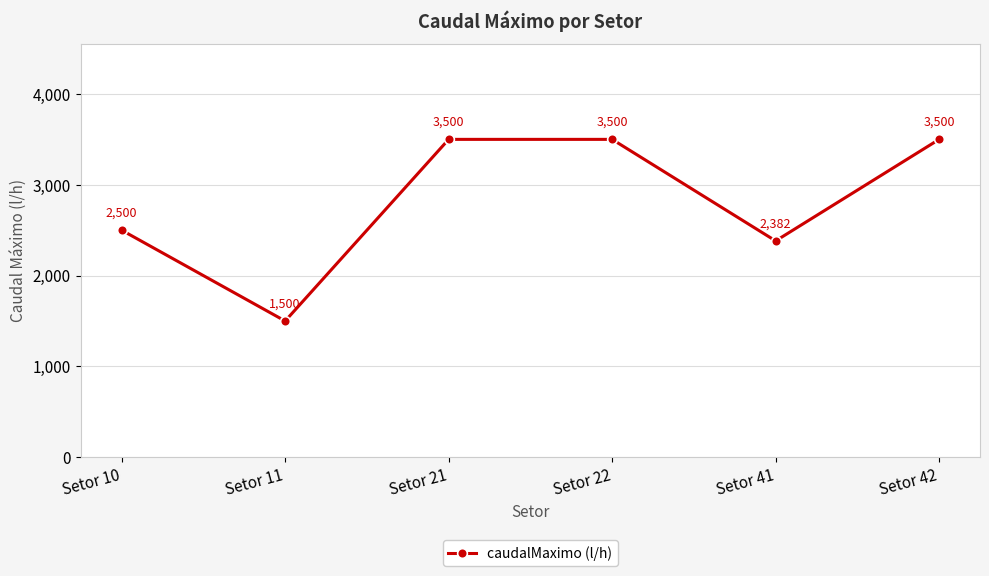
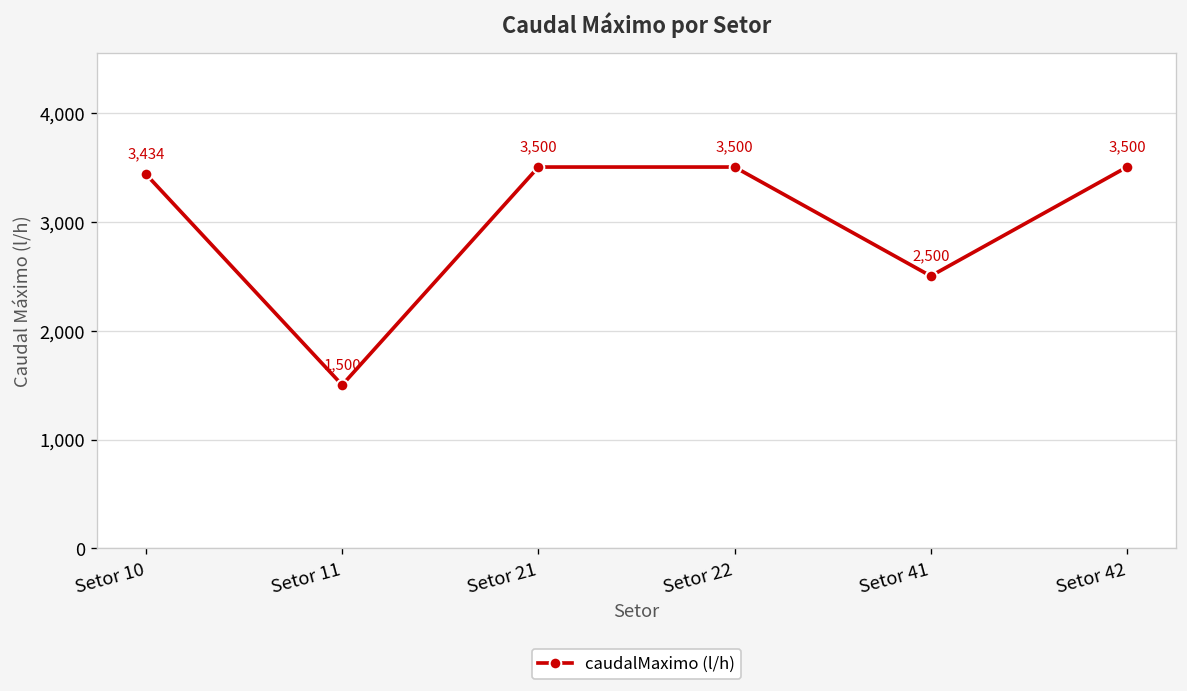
Setor 10: 2,500 -> 3,434
Setor 41: 2,382 -> 2,500
